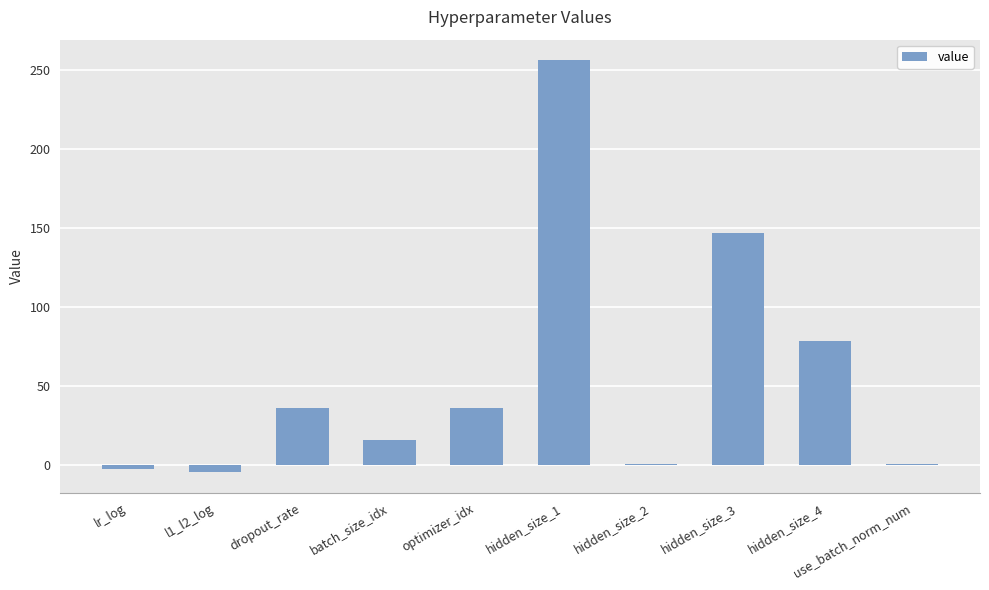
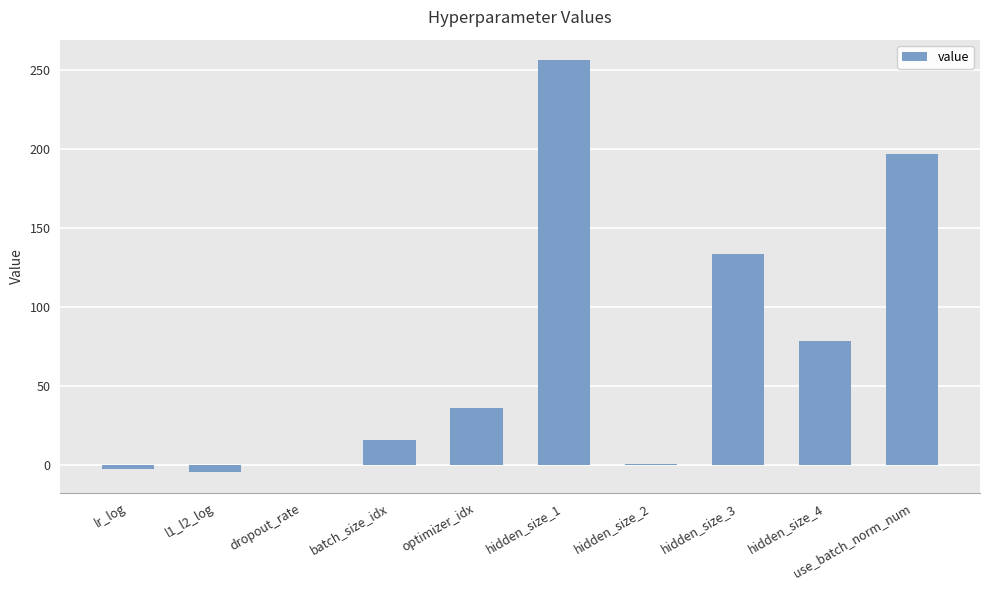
dropout_rate: 36 -> 0
hidden_size_3: 147 -> 133
use_batch_norm_num: 1 -> 197
